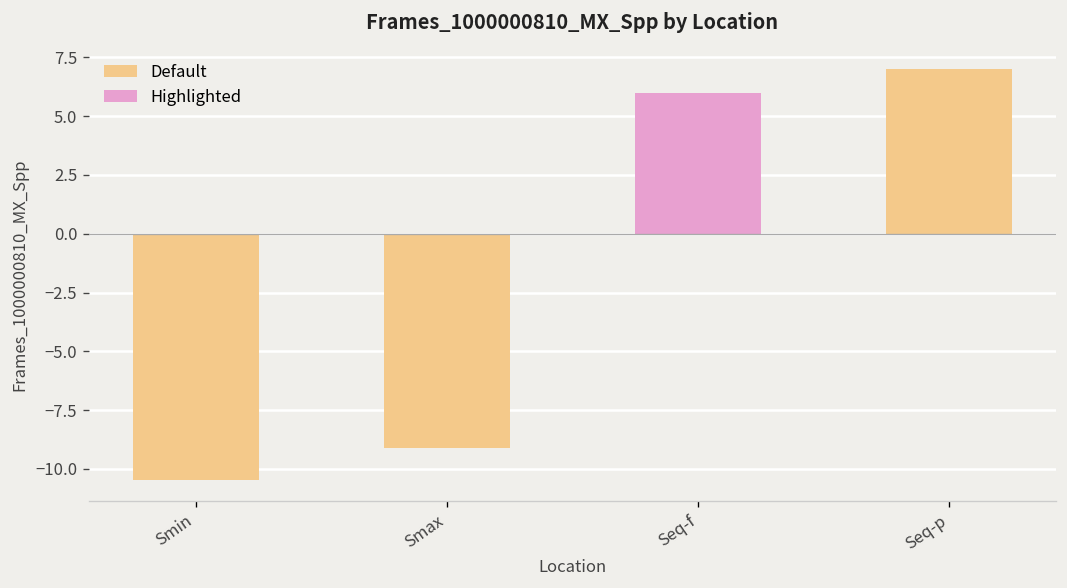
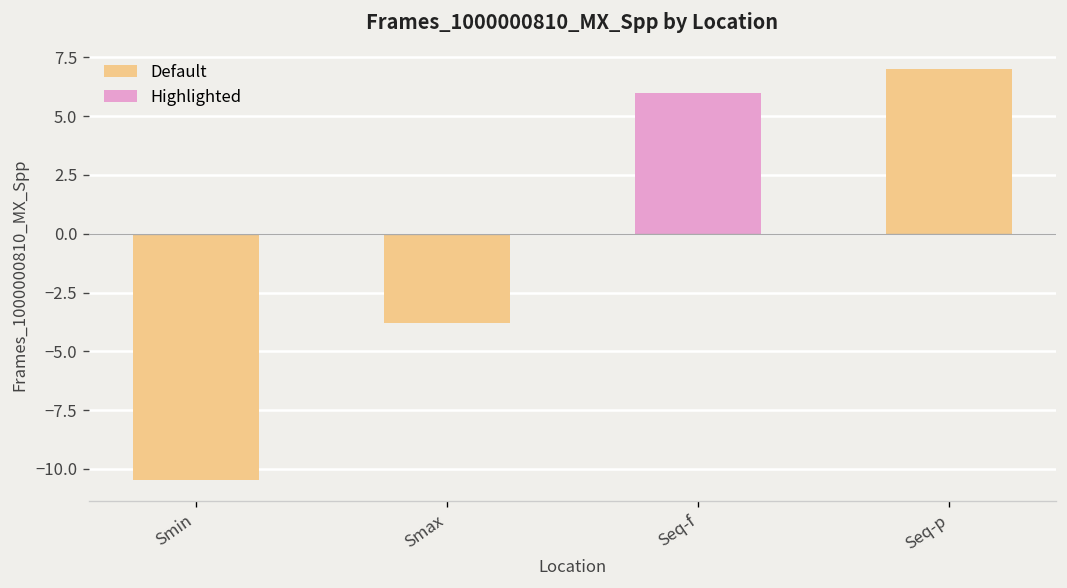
Smax: -9.1 -> -3.8
